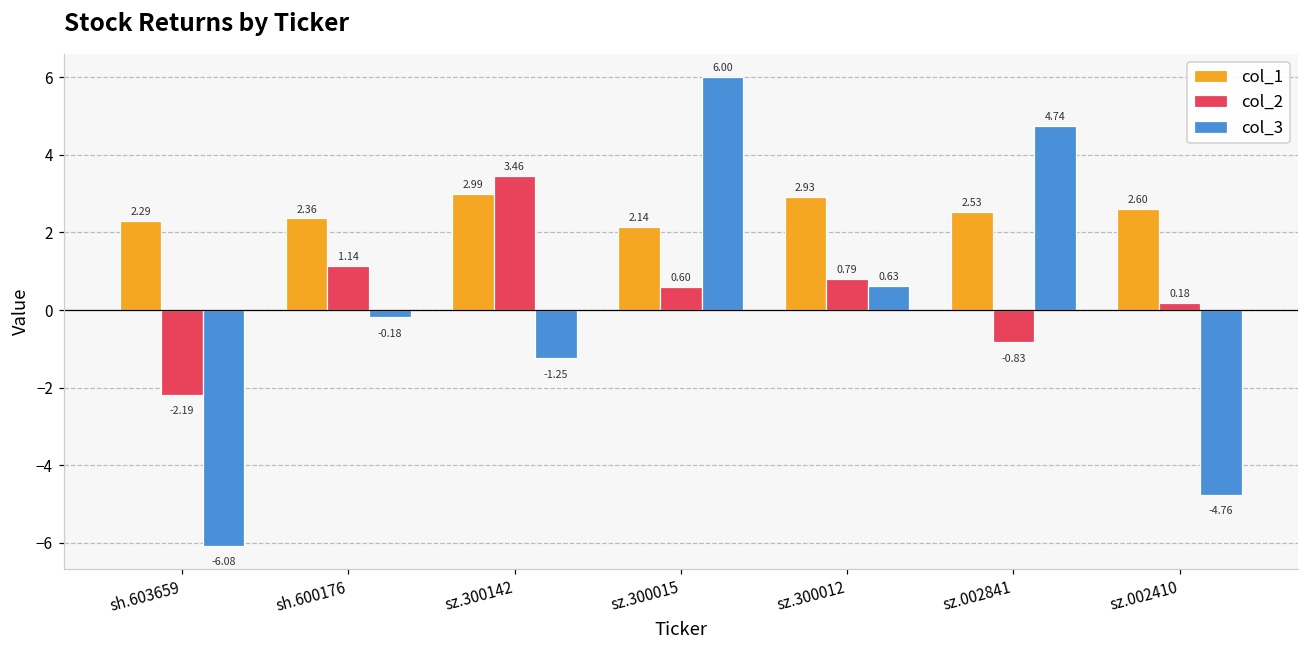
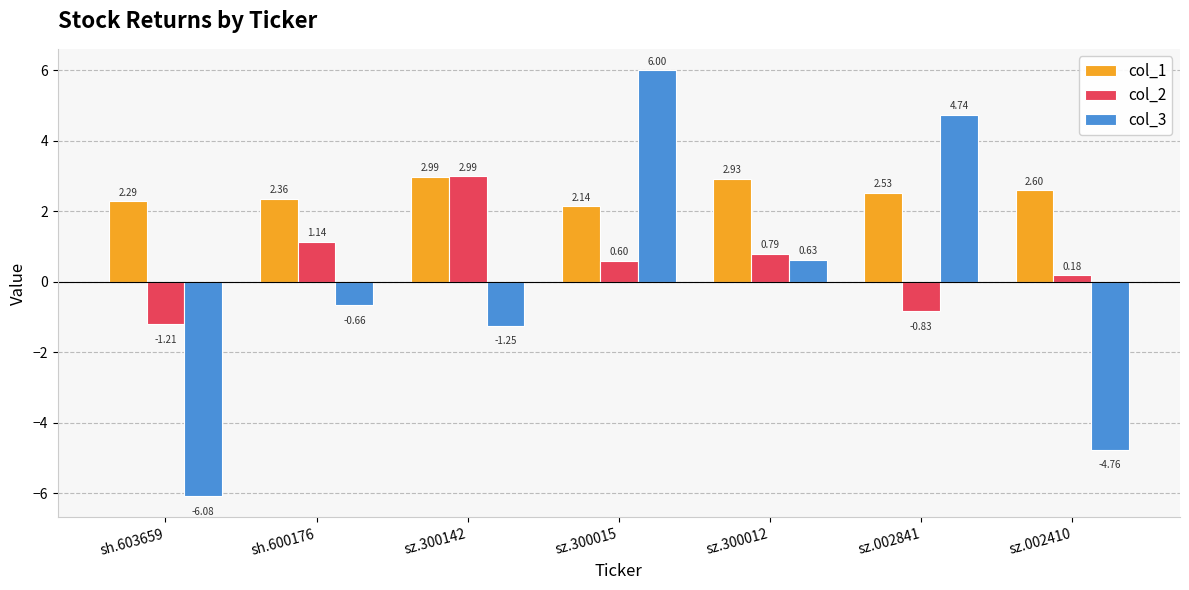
col_2, sh.603659: -2.19 -> -1.21
col_3, sh.600176: -0.18 -> -0.66
col_2, sz.300142: 3.46 -> 2.99
